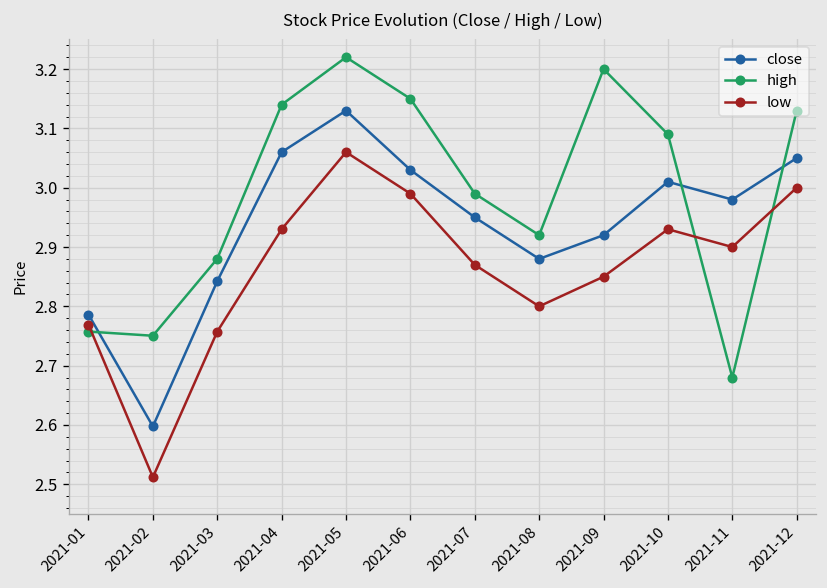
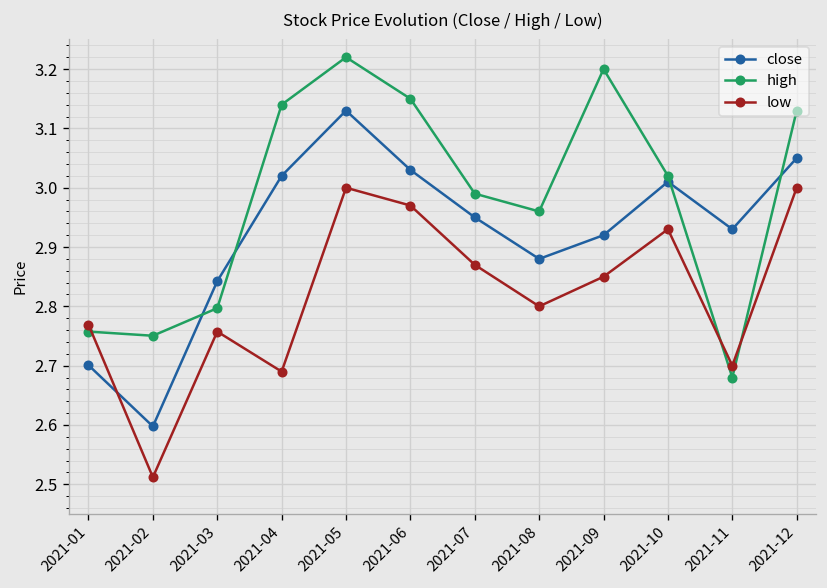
close, 2021-01: 2.79 -> 2.70
high, 2021-03: 2.88 -> 2.80
close, 2021-04: 3.06 -> 3.02
low, 2021-04: 2.93 -> 2.69
low, 2021-05: 3.06 -> 3.00
low, 2021-06: 2.99 -> 2.97
high, 2021-08: 2.92 -> 2.96
high, 2021-10: 3.09 -> 3.02
close, 2021-11: 2.98 -> 2.93
low, 2021-11: 2.9 -> 2.7
